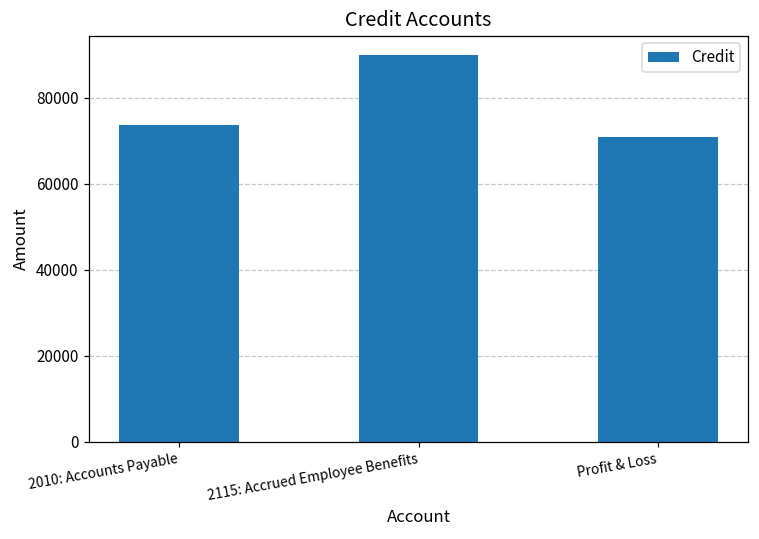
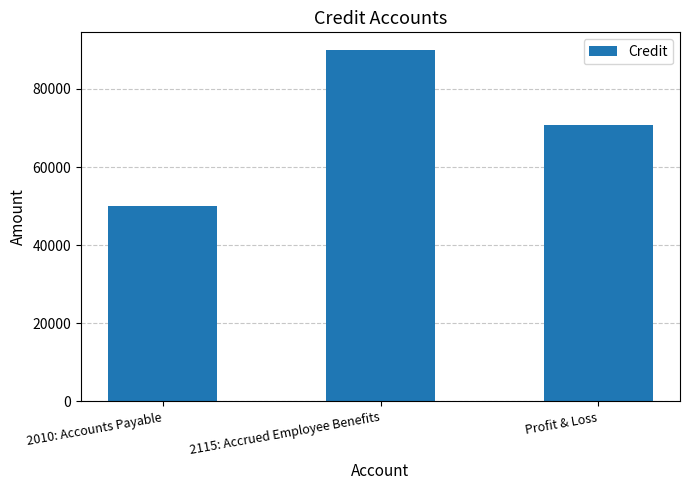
2010: Accounts Payable: 74000 -> 50000
